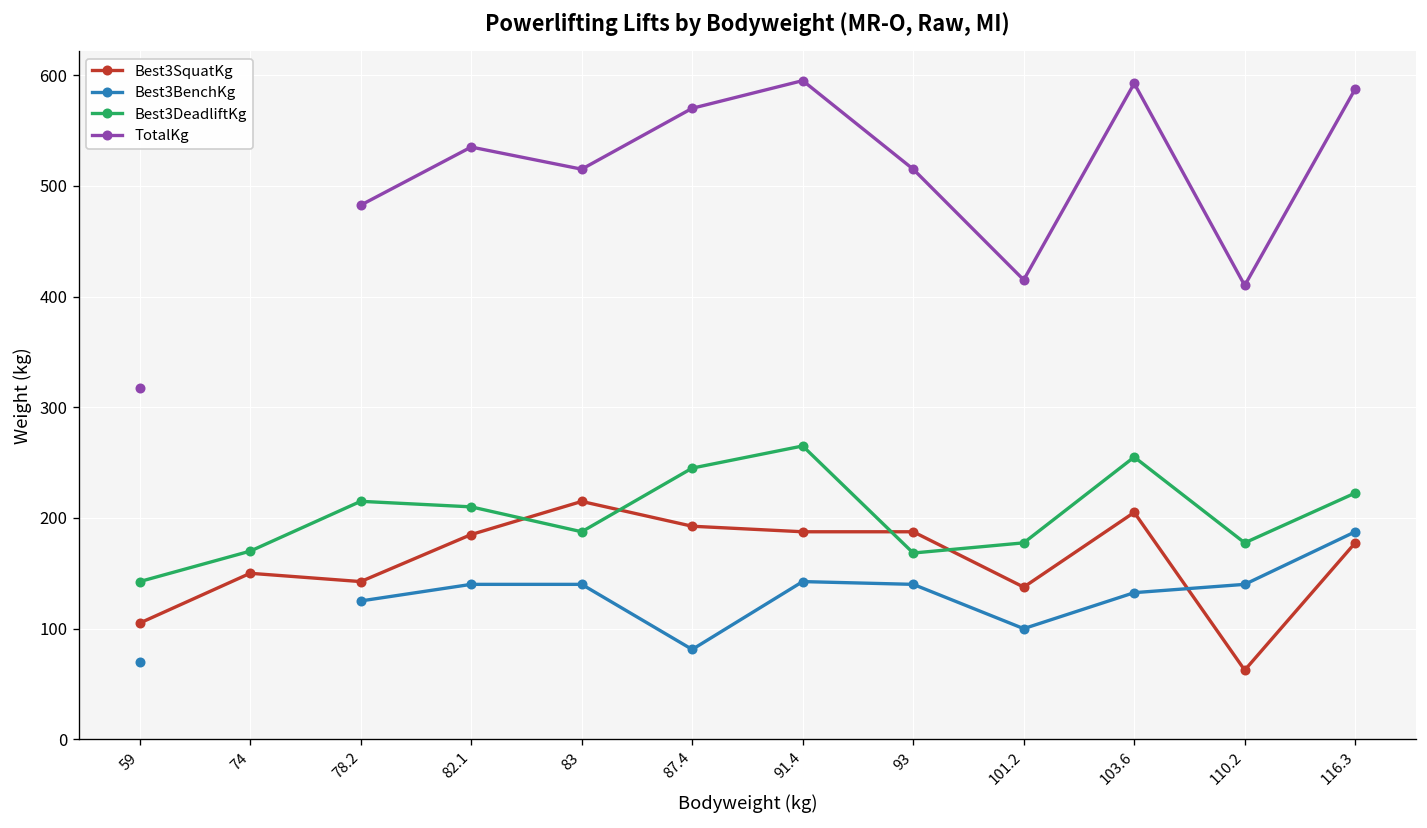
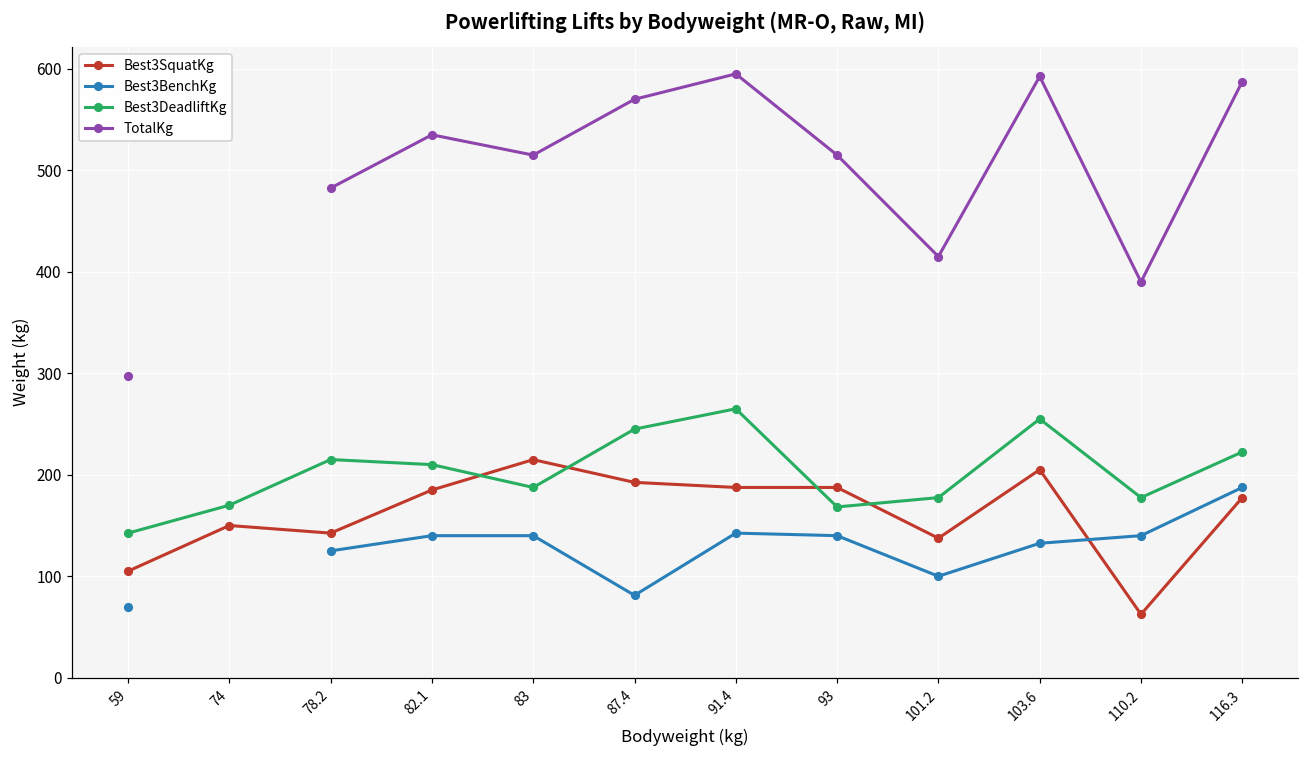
TotalKg, 59: 320 -> 300
TotalKg, 110.2: 410 -> 390
